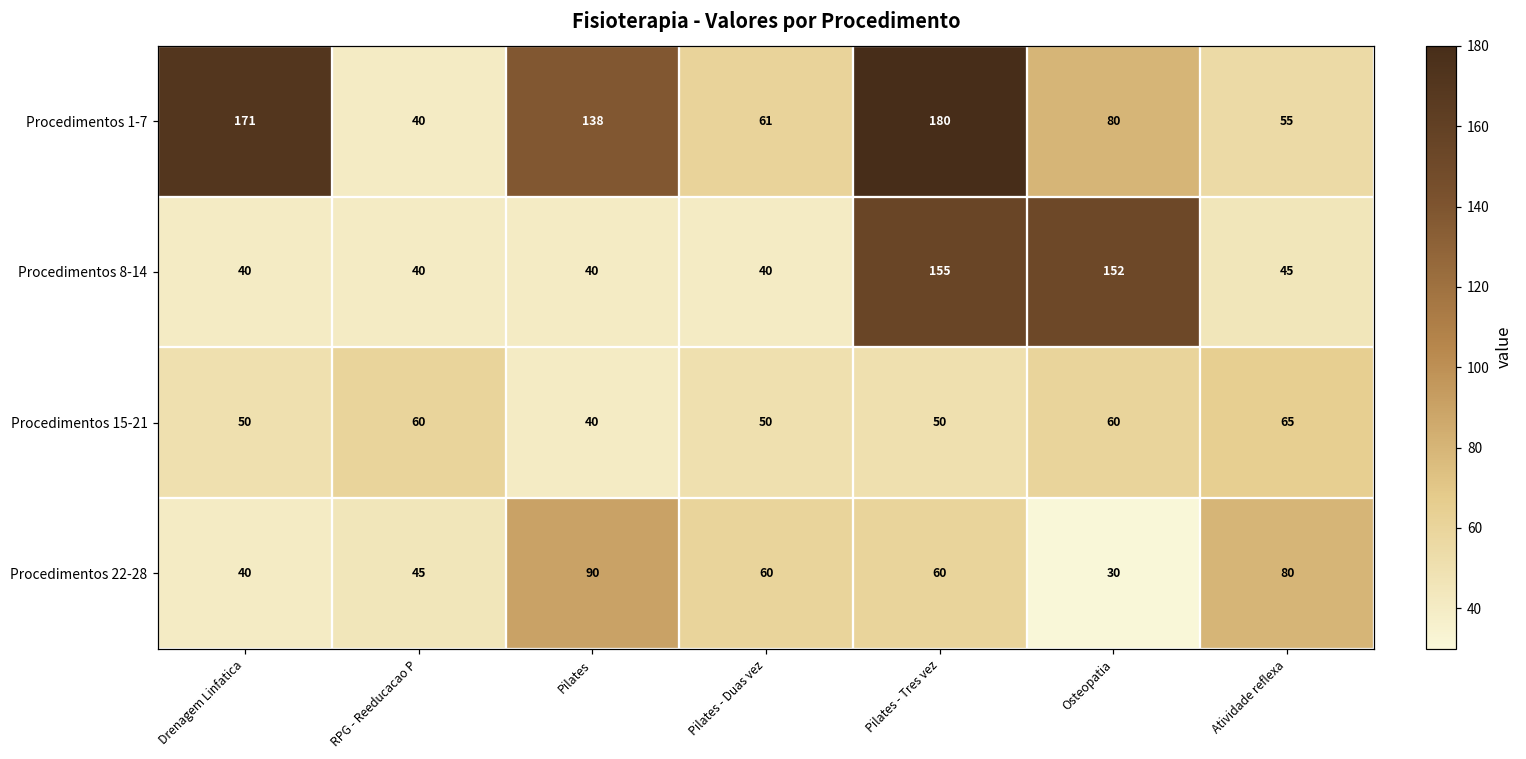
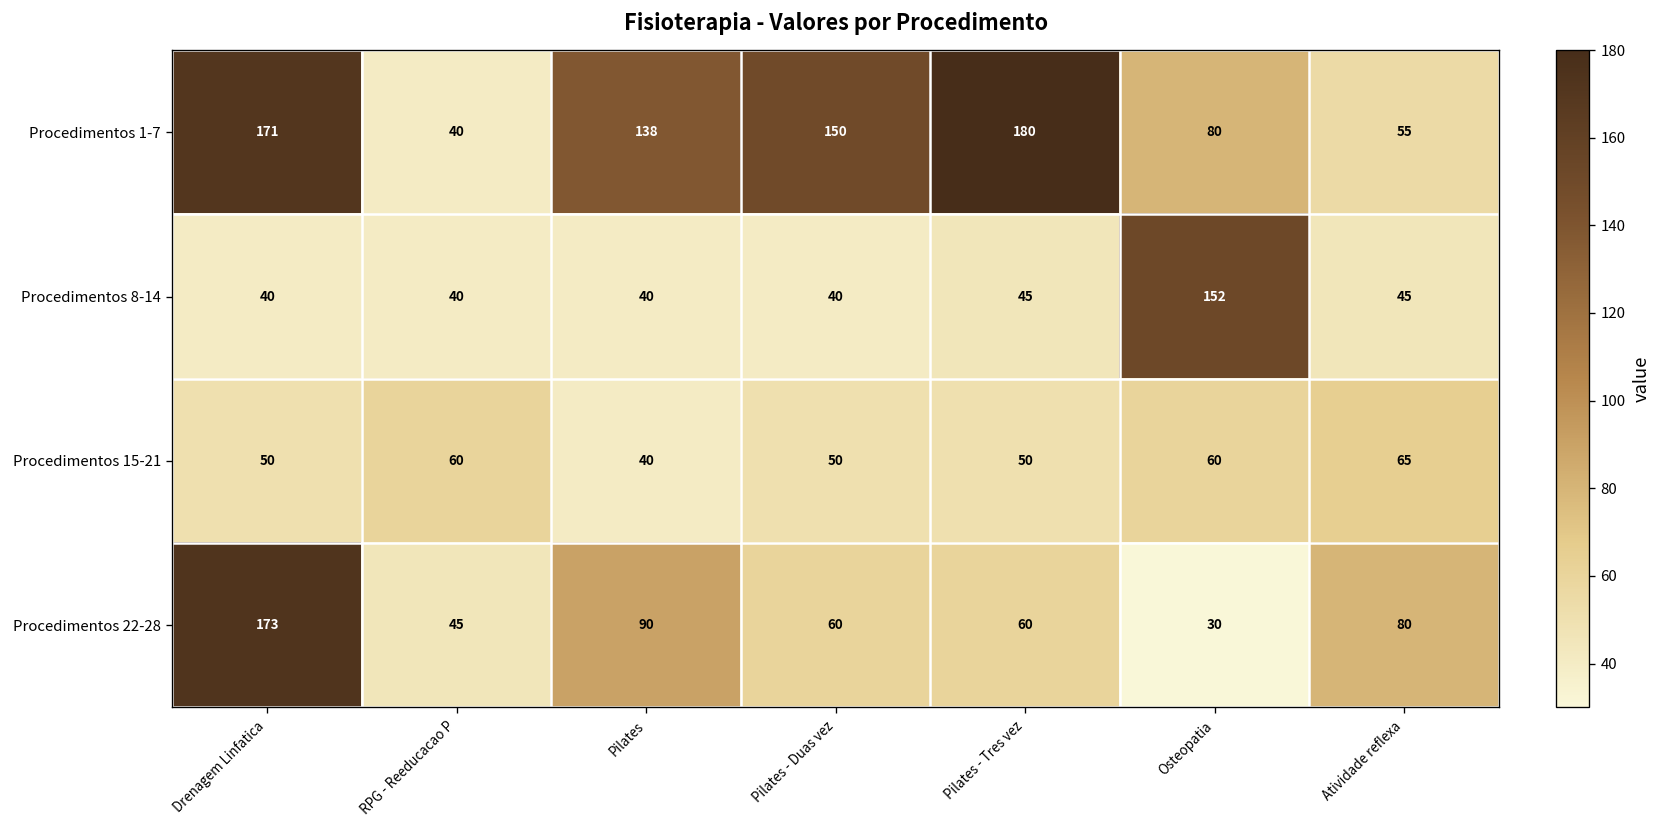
Procedimentos 1-7, Pilates - Duas vez: 61 -> 150
Procedimentos 8-14, Pilates - Tres vez: 155 -> 45
Procedimentos 22-28, Drenagem Linfatica: 40 -> 173
